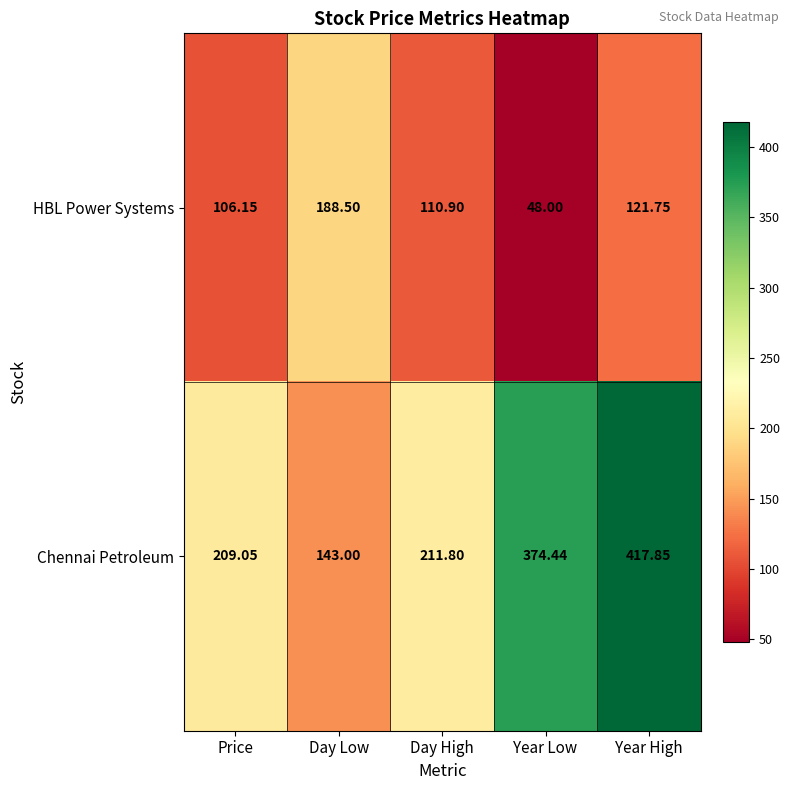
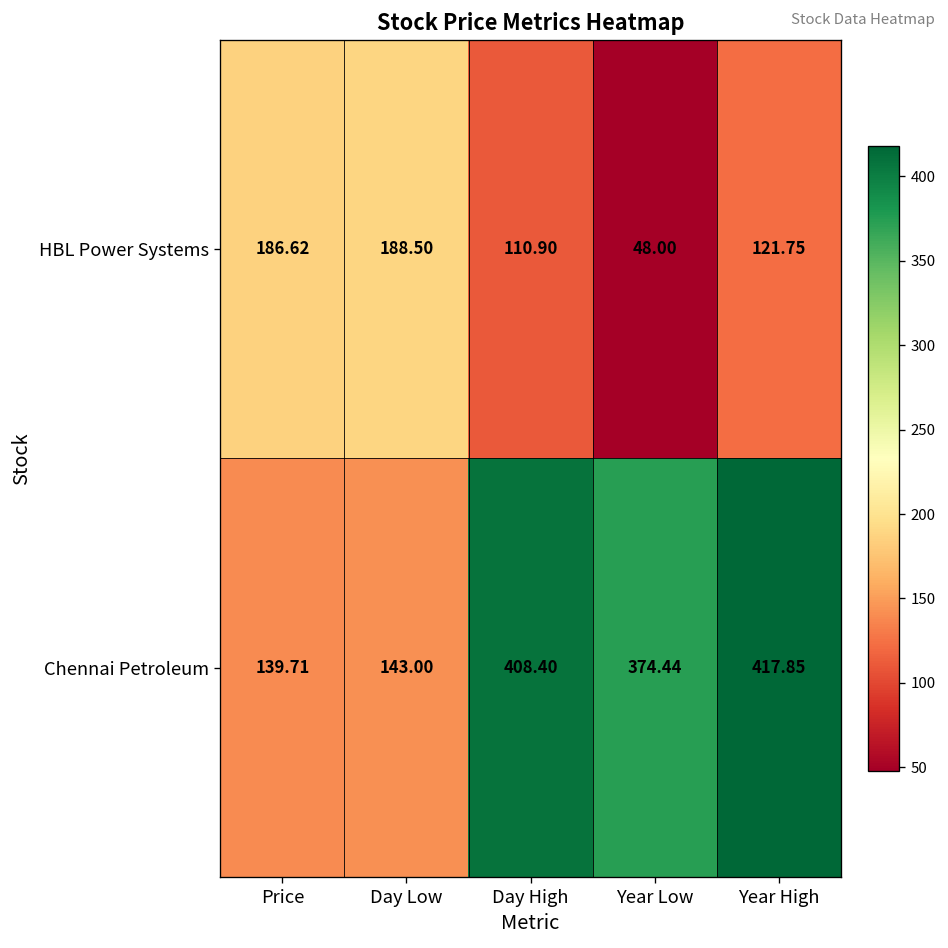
HBL Power Systems, Price: 106.15 -> 186.62
Chennai Petroleum, Price: 209.05 -> 139.71
Chennai Petroleum, Day High: 211.80 -> 408.40
